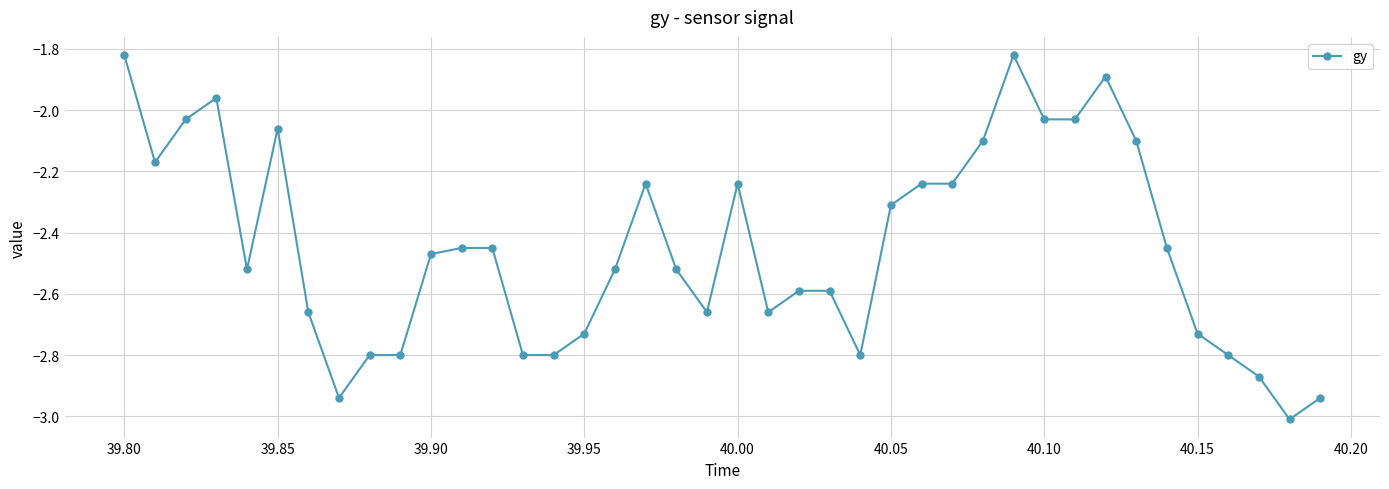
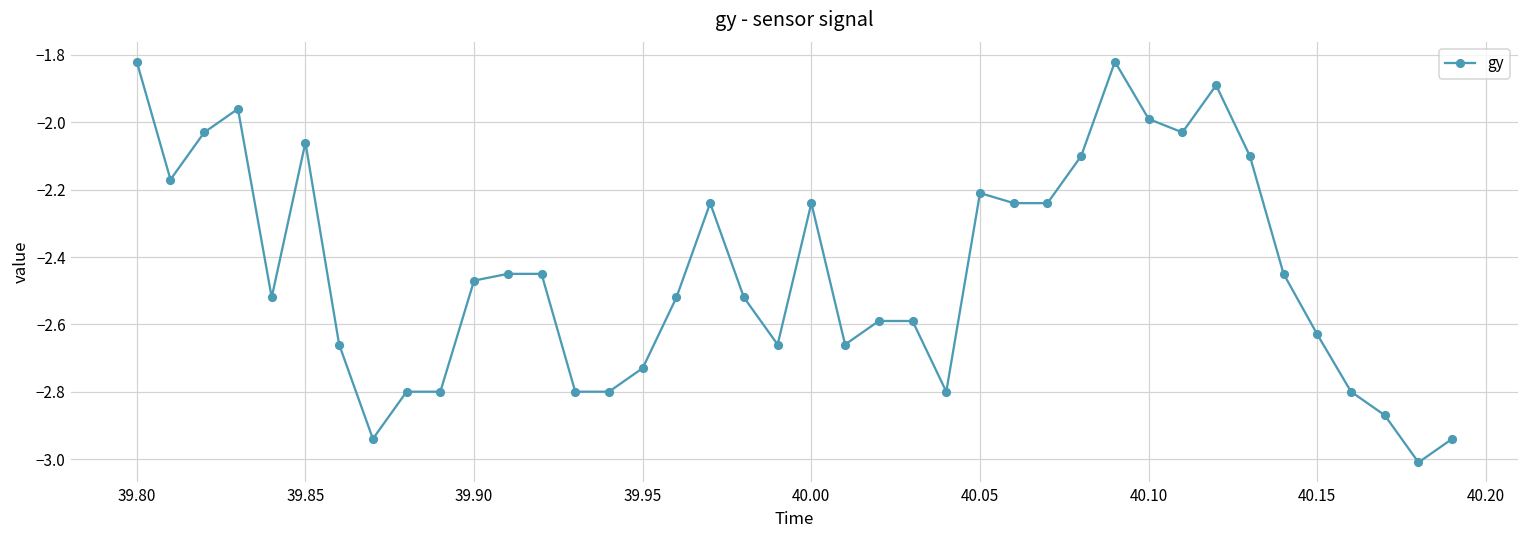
40.05: -2.31 -> -2.21
40.10: -2.03 -> -1.99
40.15: -2.73 -> -2.63
